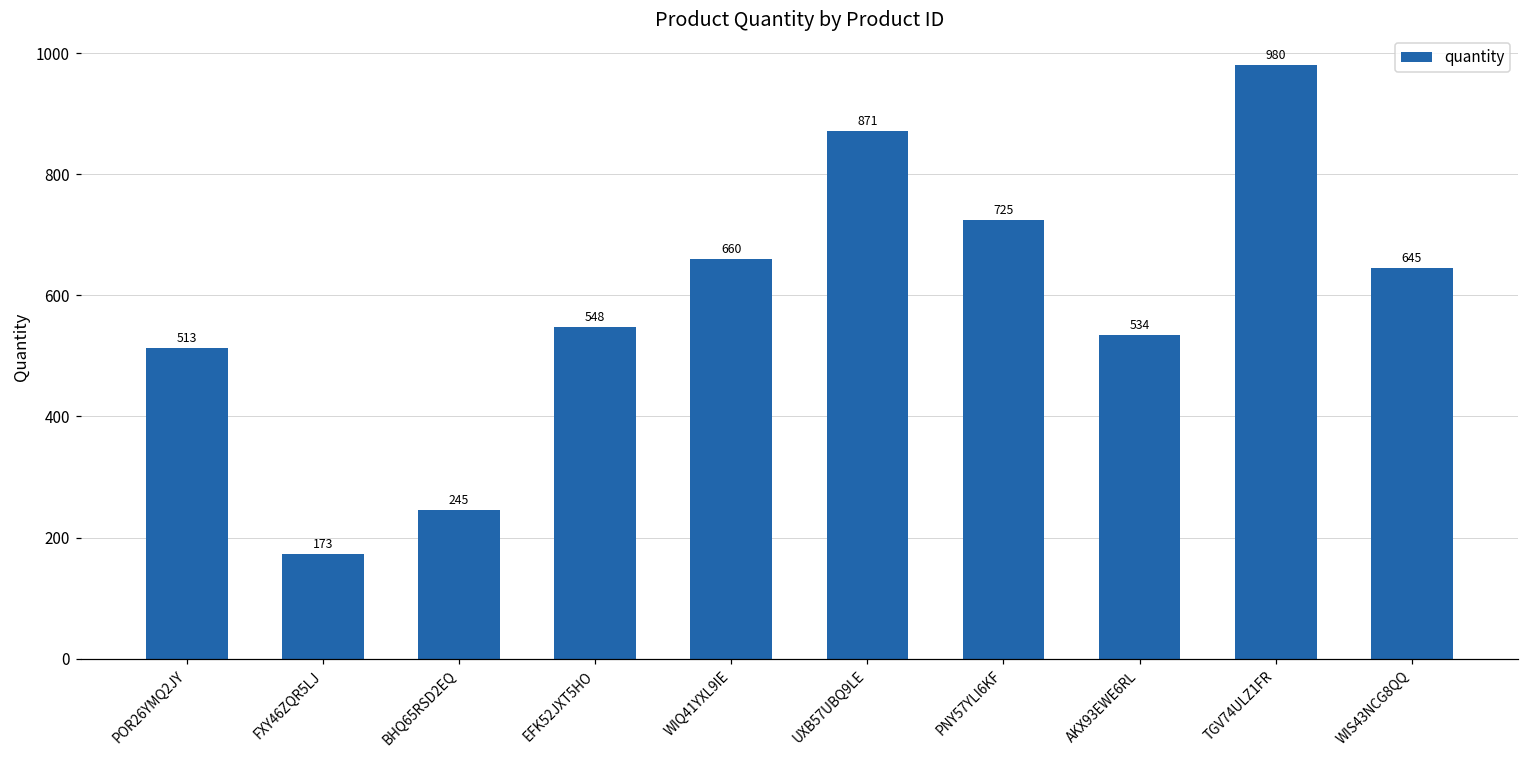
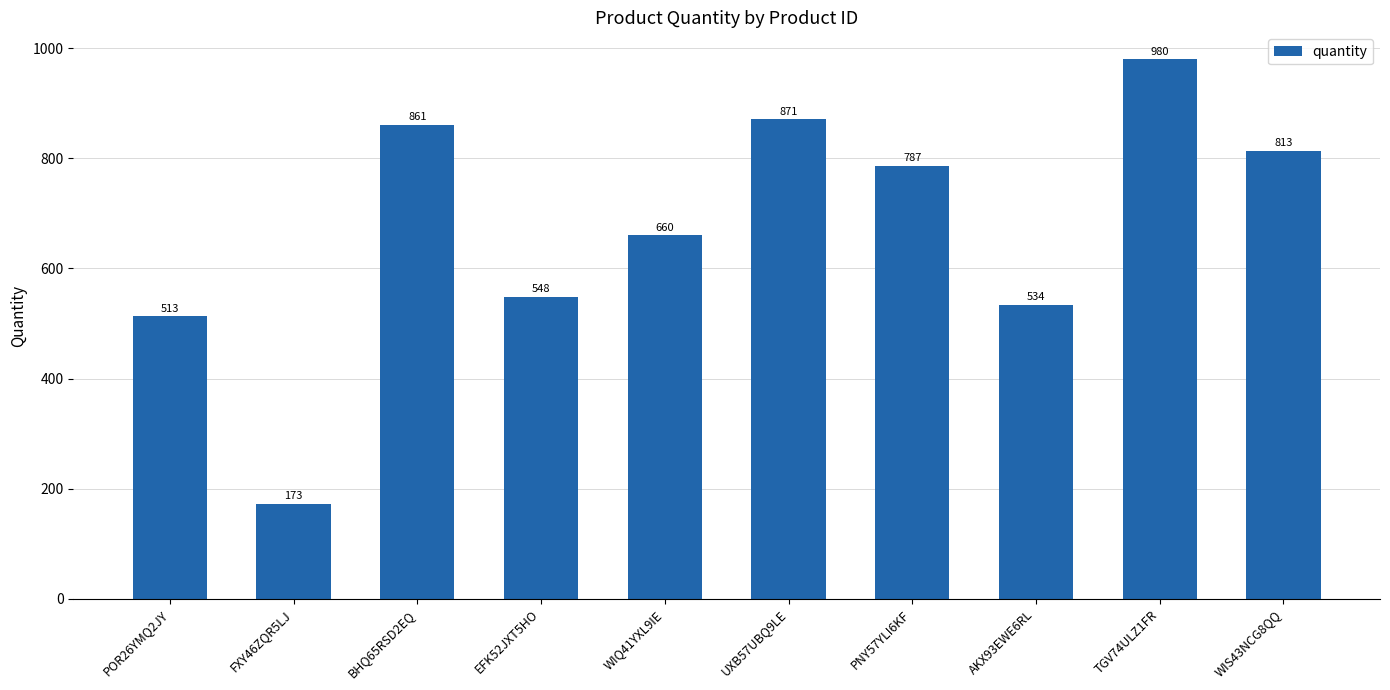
BHQ65RSD2EQ: 245 -> 861
PNY57YLI6KF: 725 -> 787
WIS43NCG8QQ: 645 -> 813
